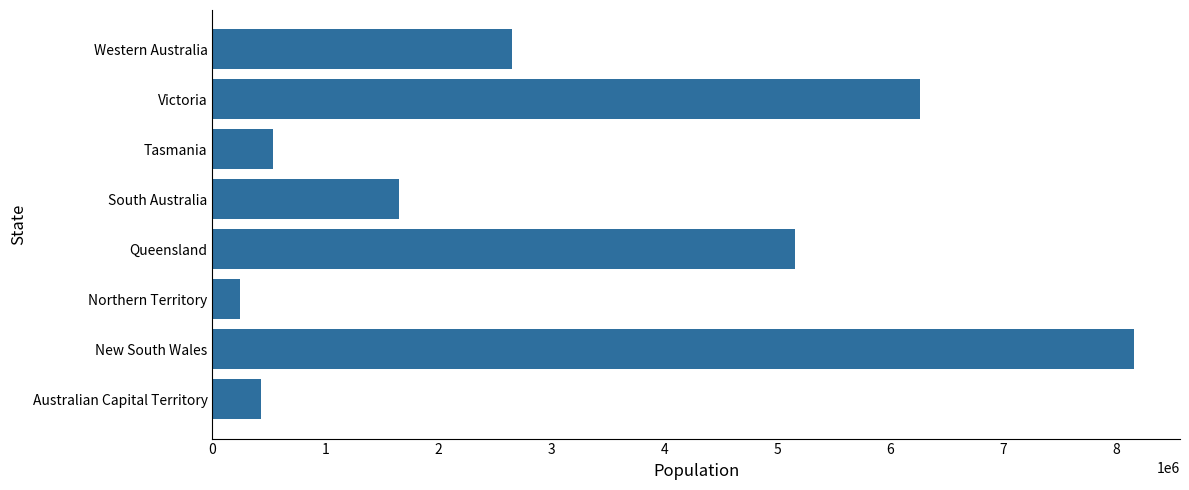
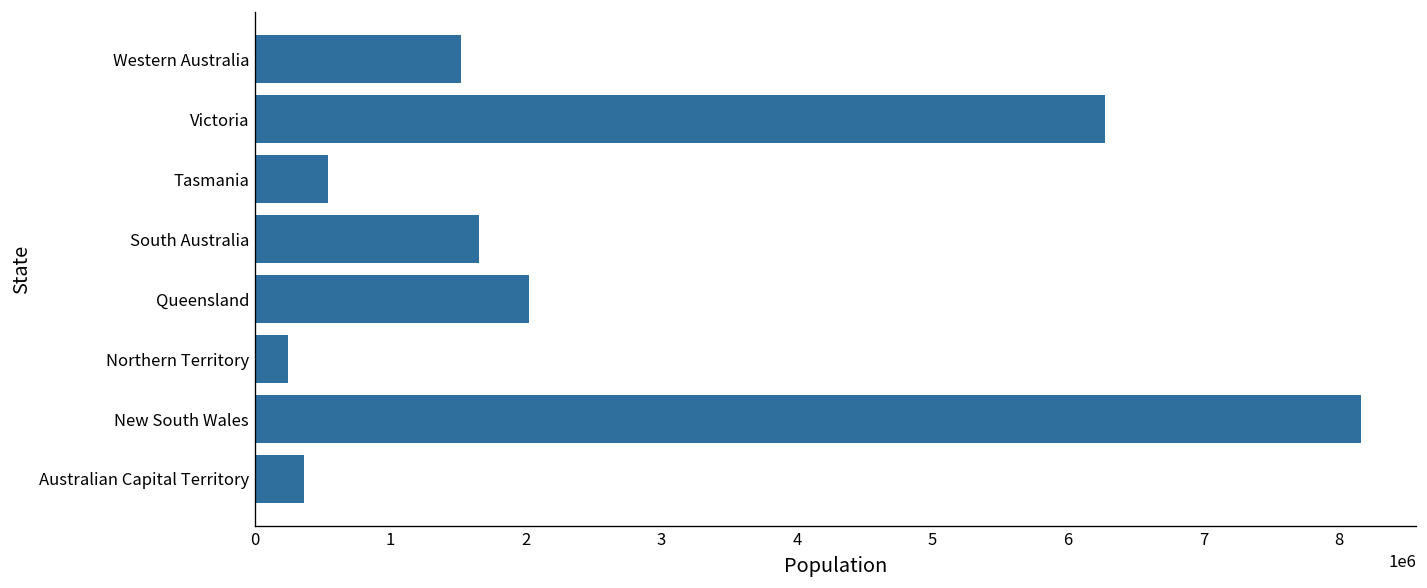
Western Australia: 2660000 -> 1520000
Queensland: 5160000 -> 2020000
Australian Capital Territory: 430000 -> 360000
